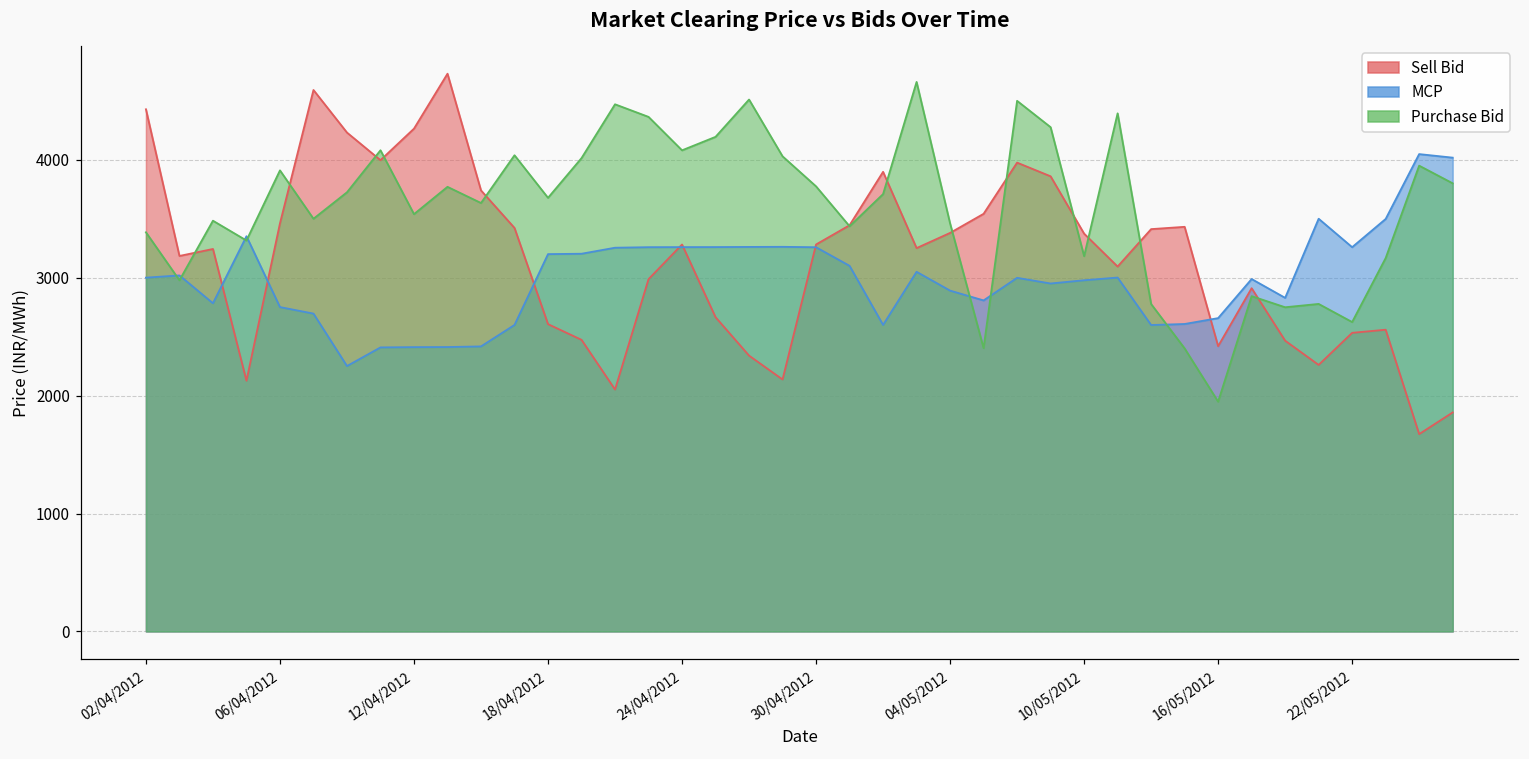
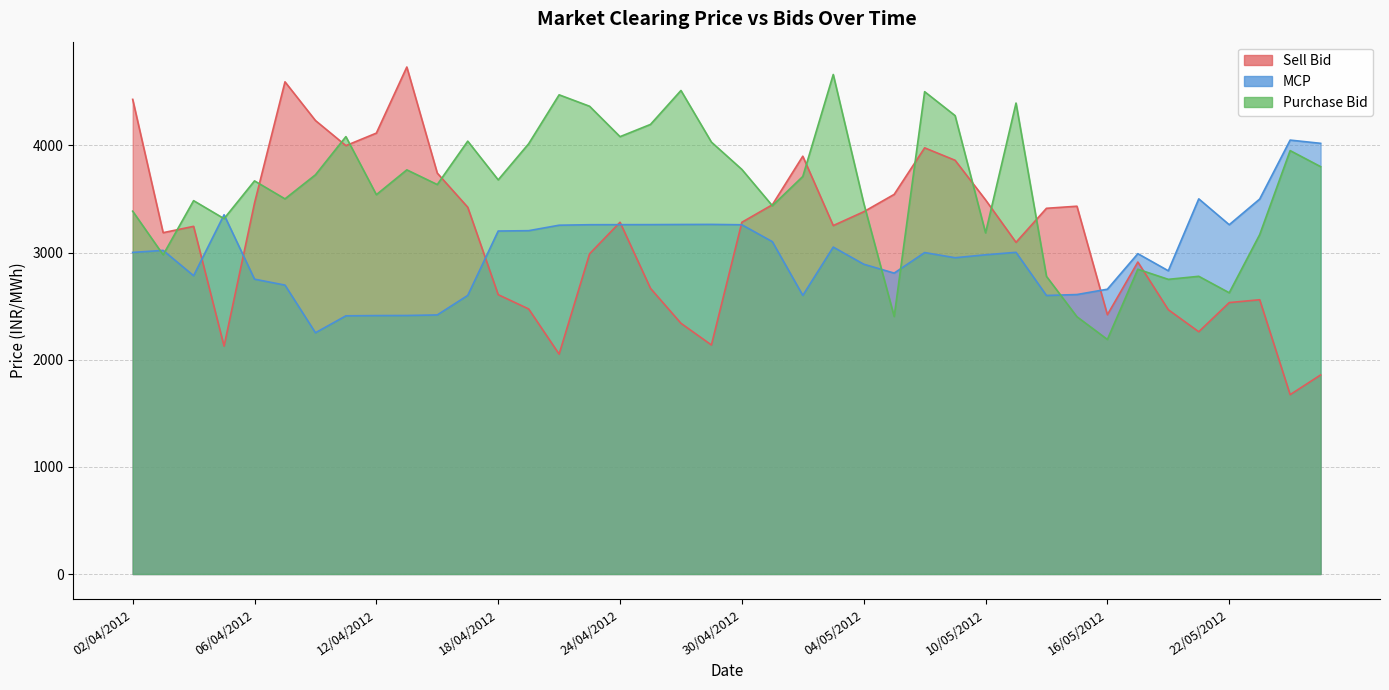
Purchase Bid, 06/04/2012: 3910 -> 3670
Sell Bid, 12/04/2012: 4270 -> 4110
Sell Bid, 10/05/2012: 3370 -> 3490
Purchase Bid, 16/05/2012: 1950 -> 2190
